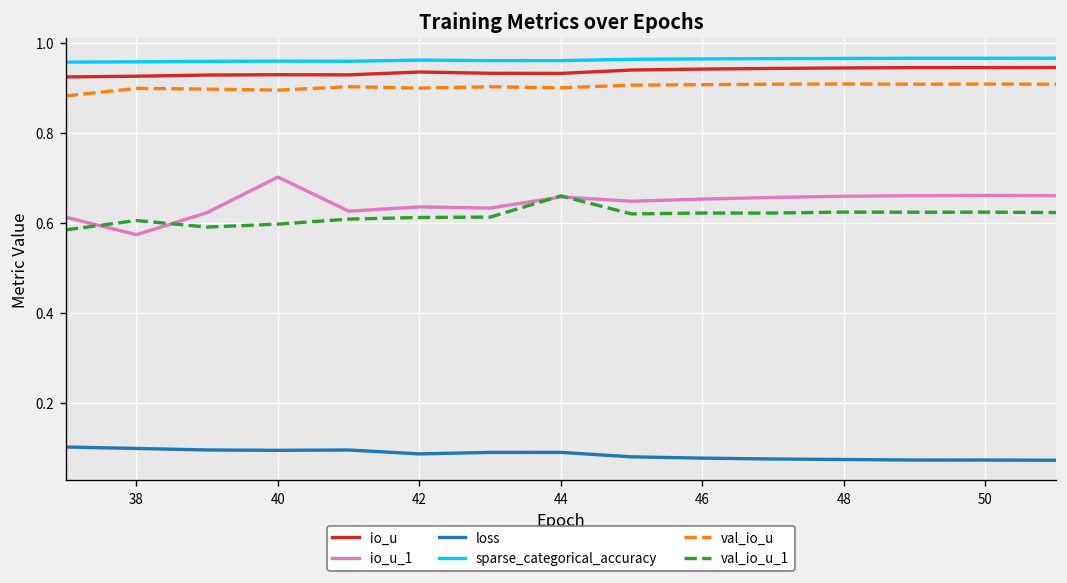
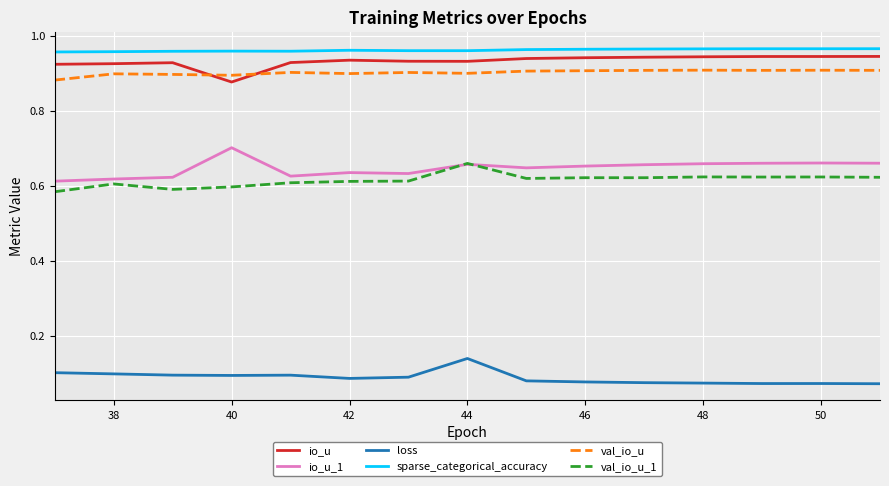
io_u_1, 38: 0.57 -> 0.62
io_u, 40: 0.93 -> 0.88
loss, 44: 0.09 -> 0.14
